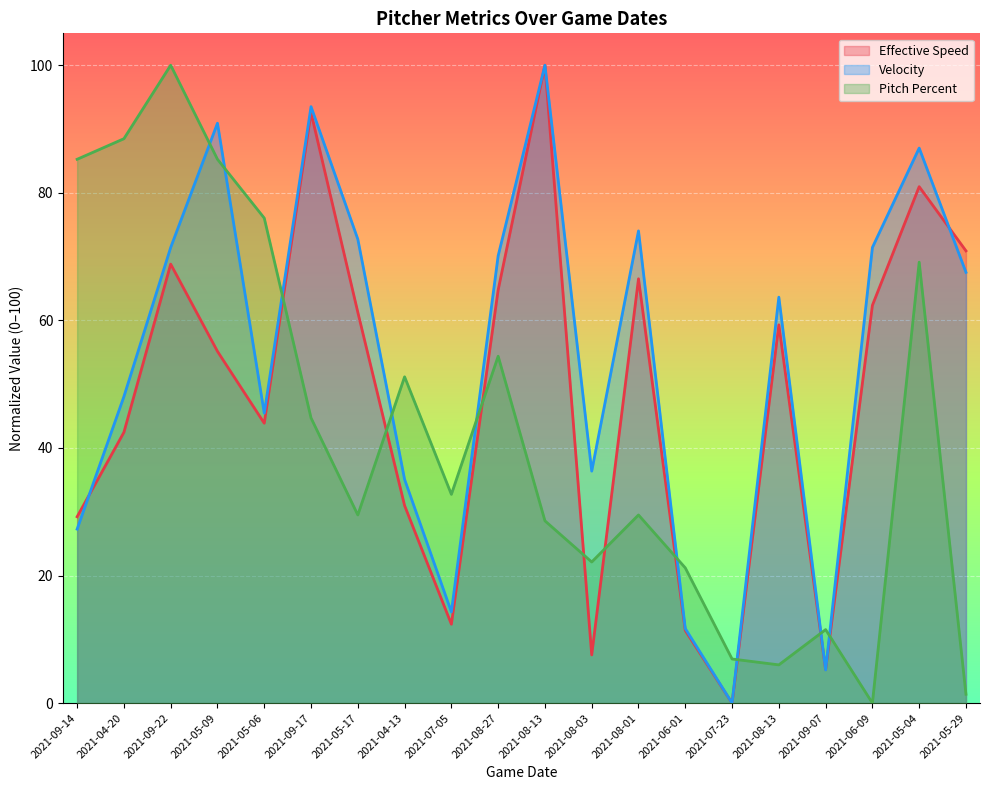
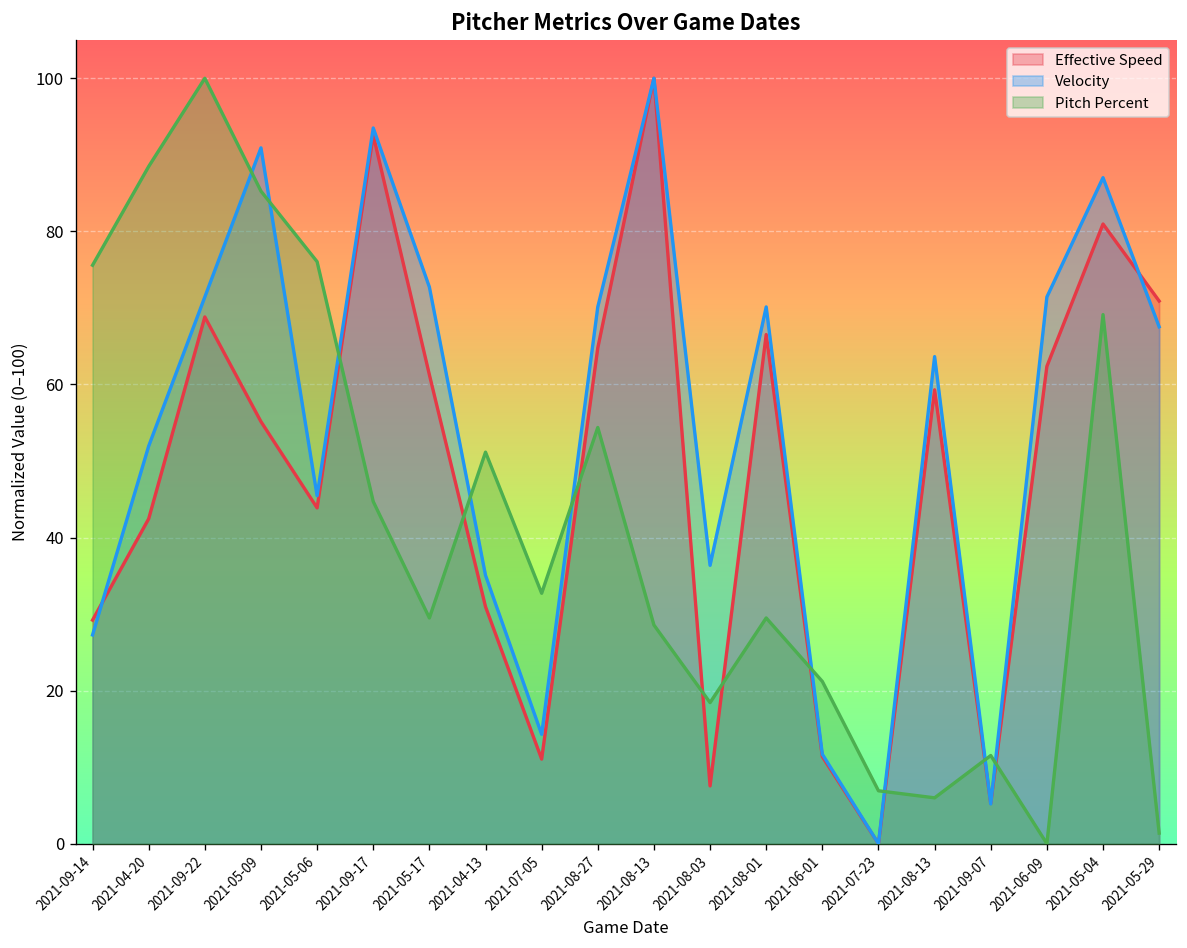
Pitch Percent, 2021-09-14: 85 -> 76
Velocity, 2021-04-20: 48 -> 52
Effective Speed, 2021-07-05: 12 -> 11
Pitch Percent, 2021-08-03: 22 -> 18
Velocity, 2021-08-01: 74 -> 70
